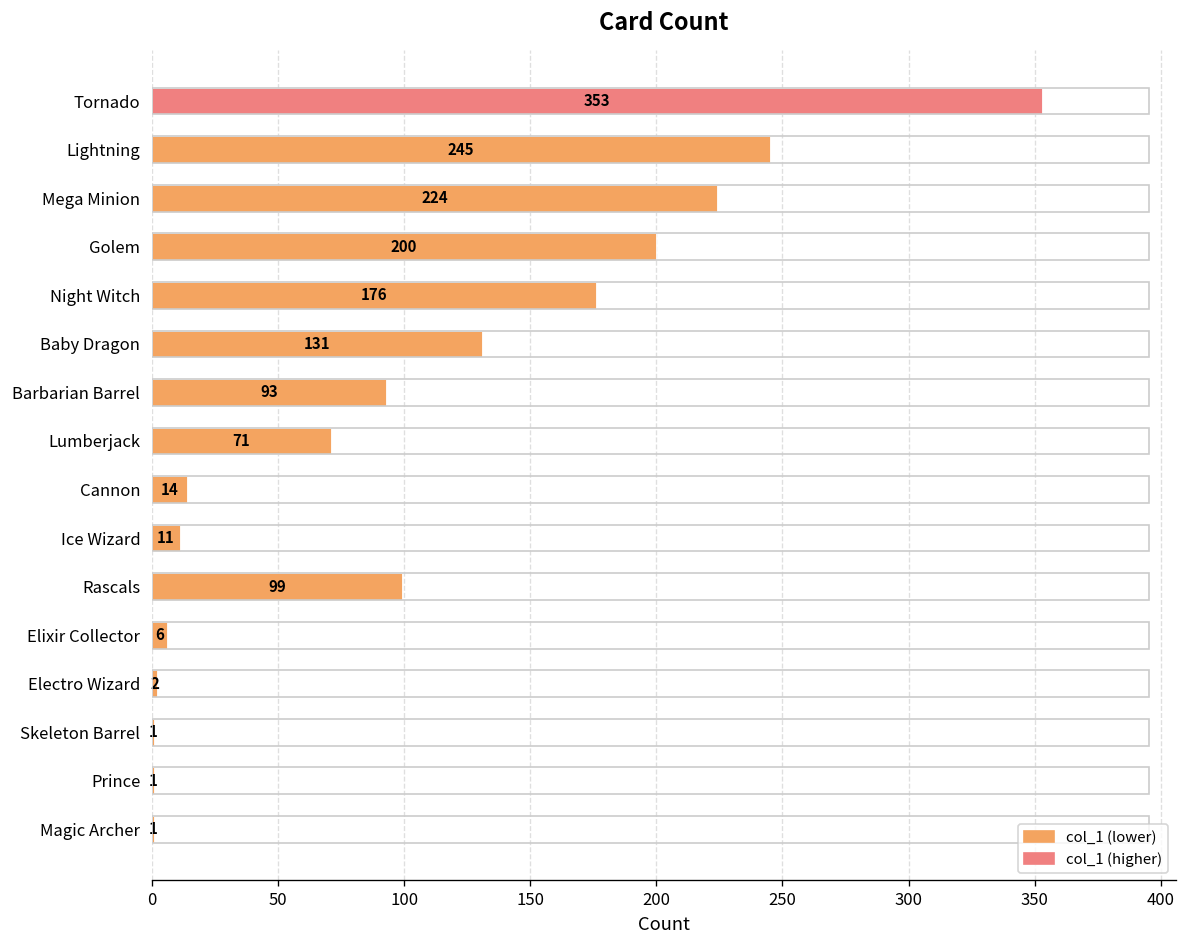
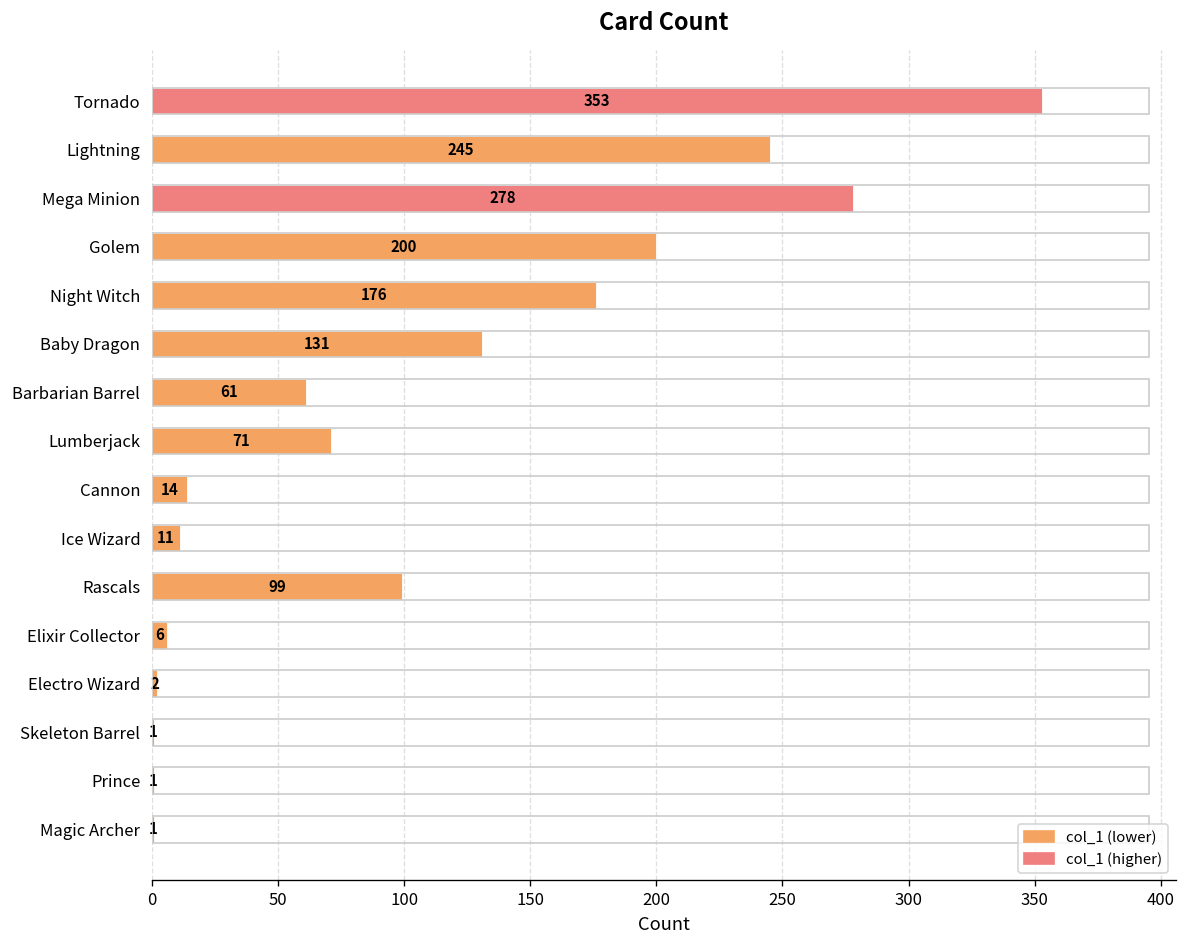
Mega Minion: 224 -> 278
Barbarian Barrel: 93 -> 61
